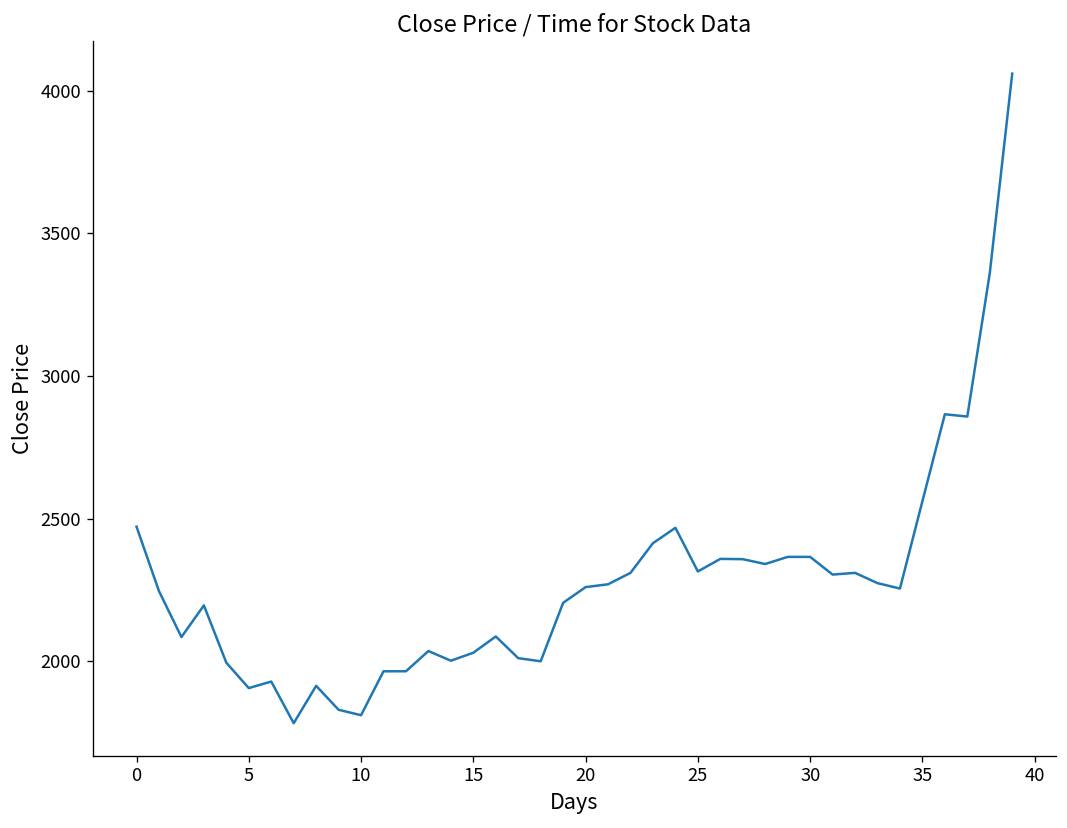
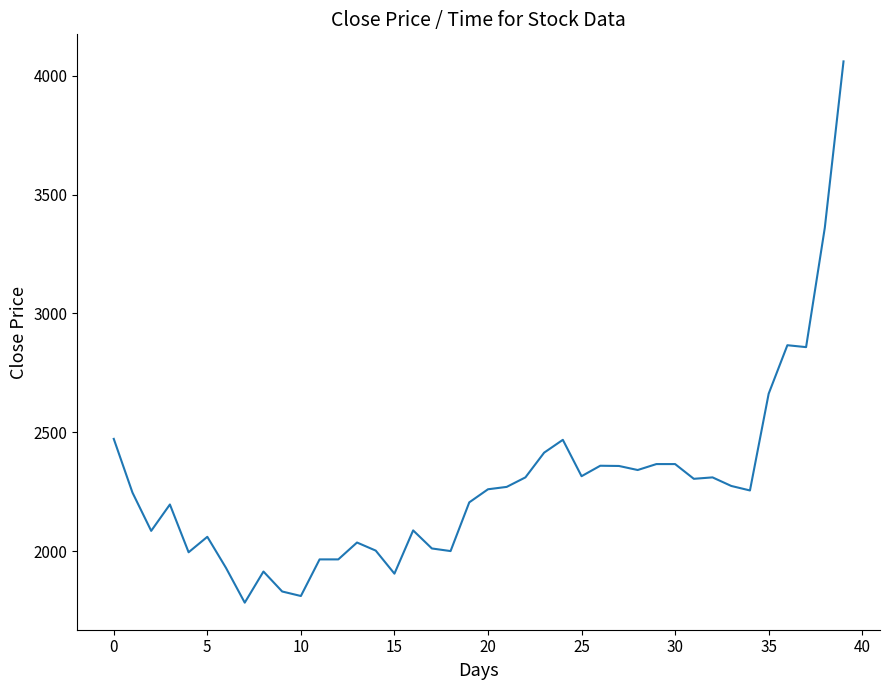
5: 1910 -> 2060
15: 2030 -> 1910
35: 2560 -> 2660
